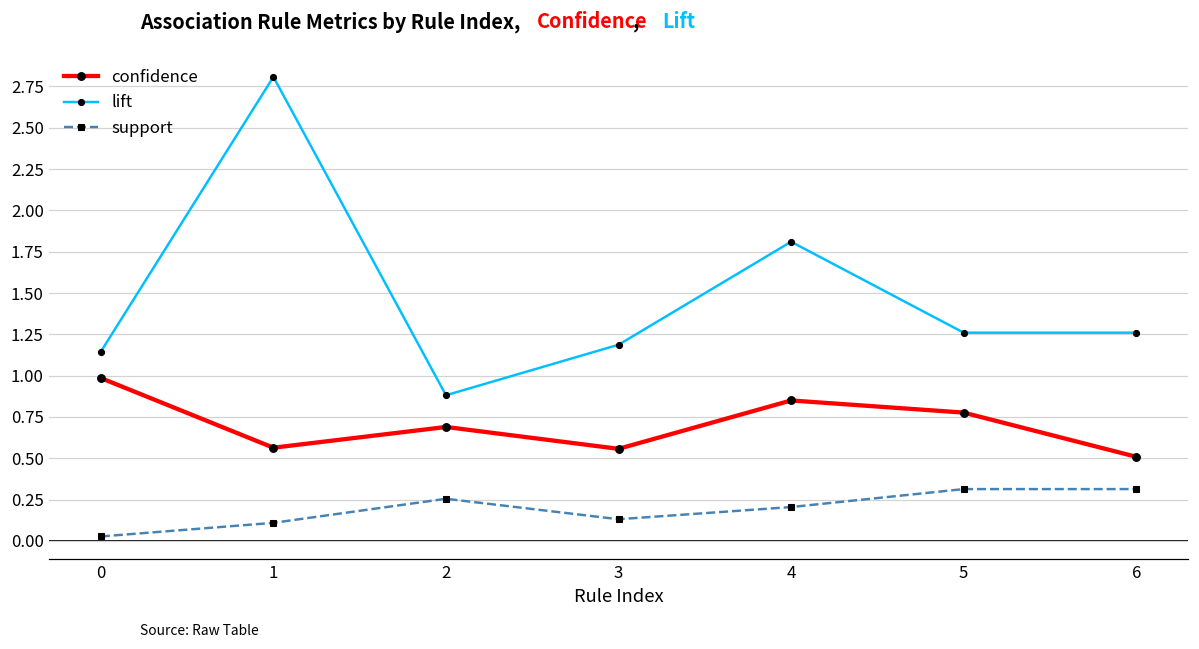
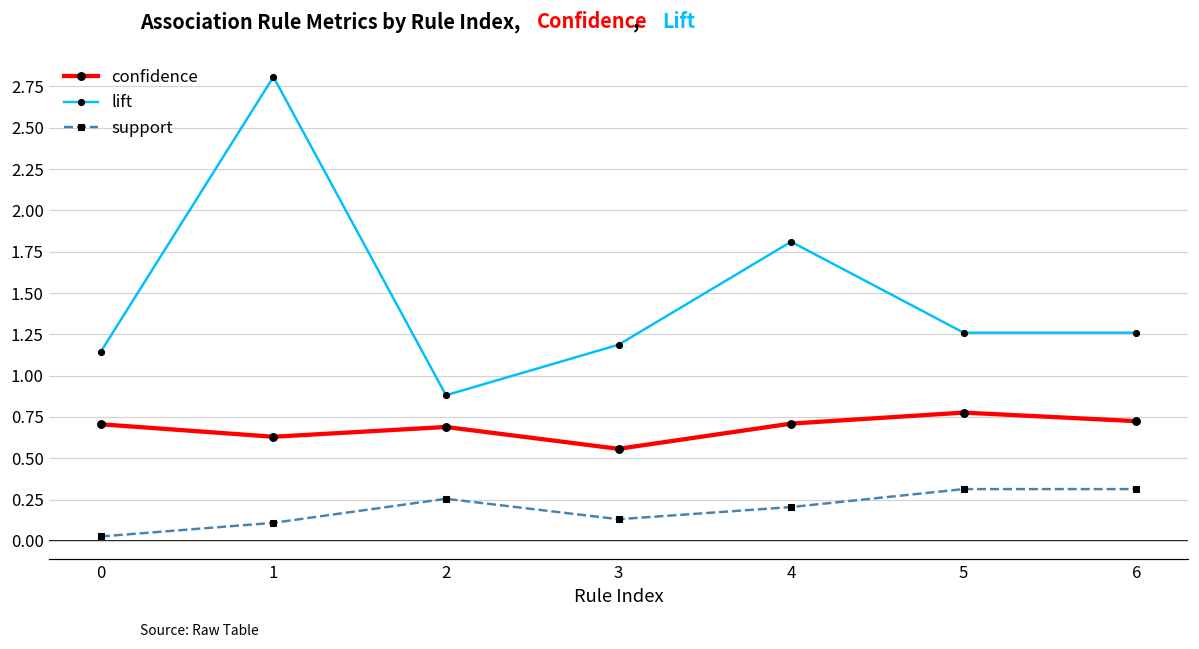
confidence, 0: 0.99 -> 0.71
confidence, 1: 0.56 -> 0.63
confidence, 4: 0.85 -> 0.71
confidence, 6: 0.51 -> 0.72
